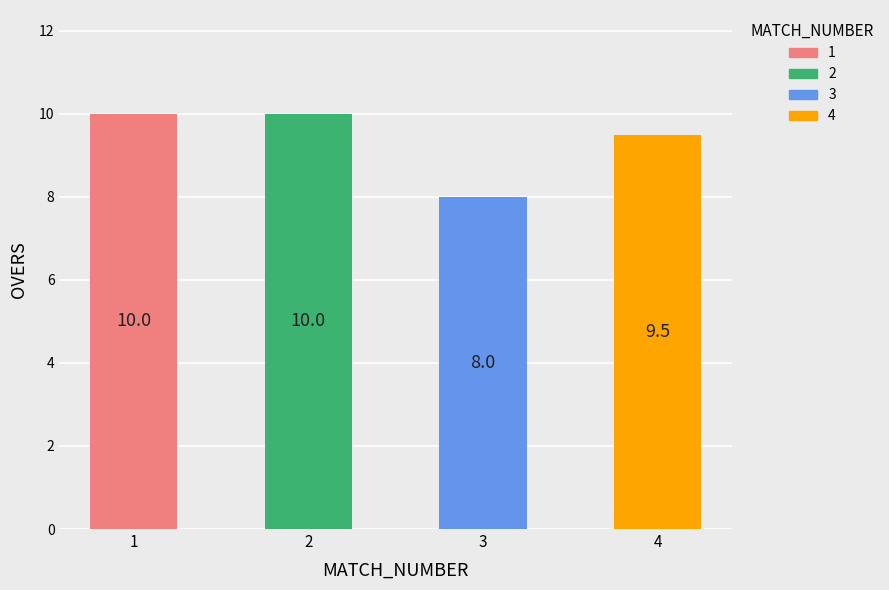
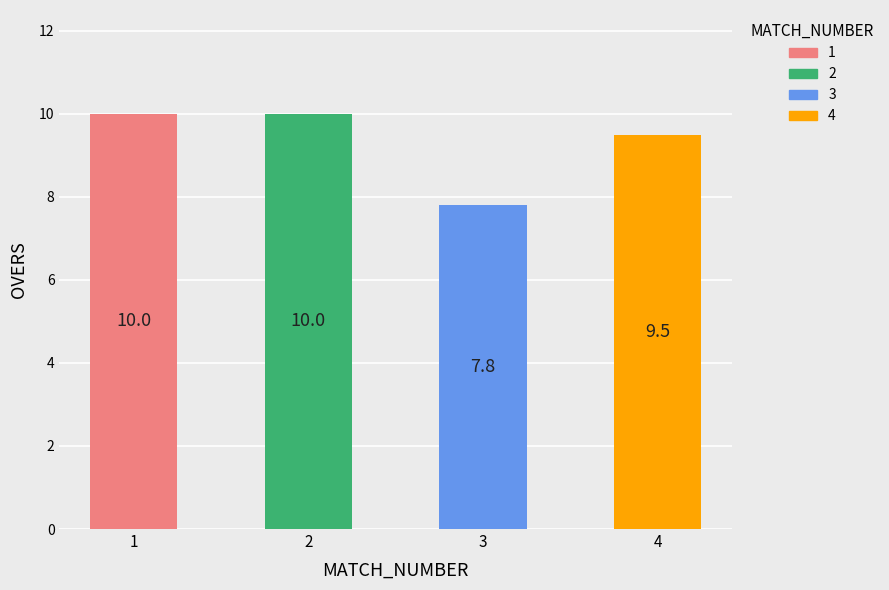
3: 8.0 -> 7.8
